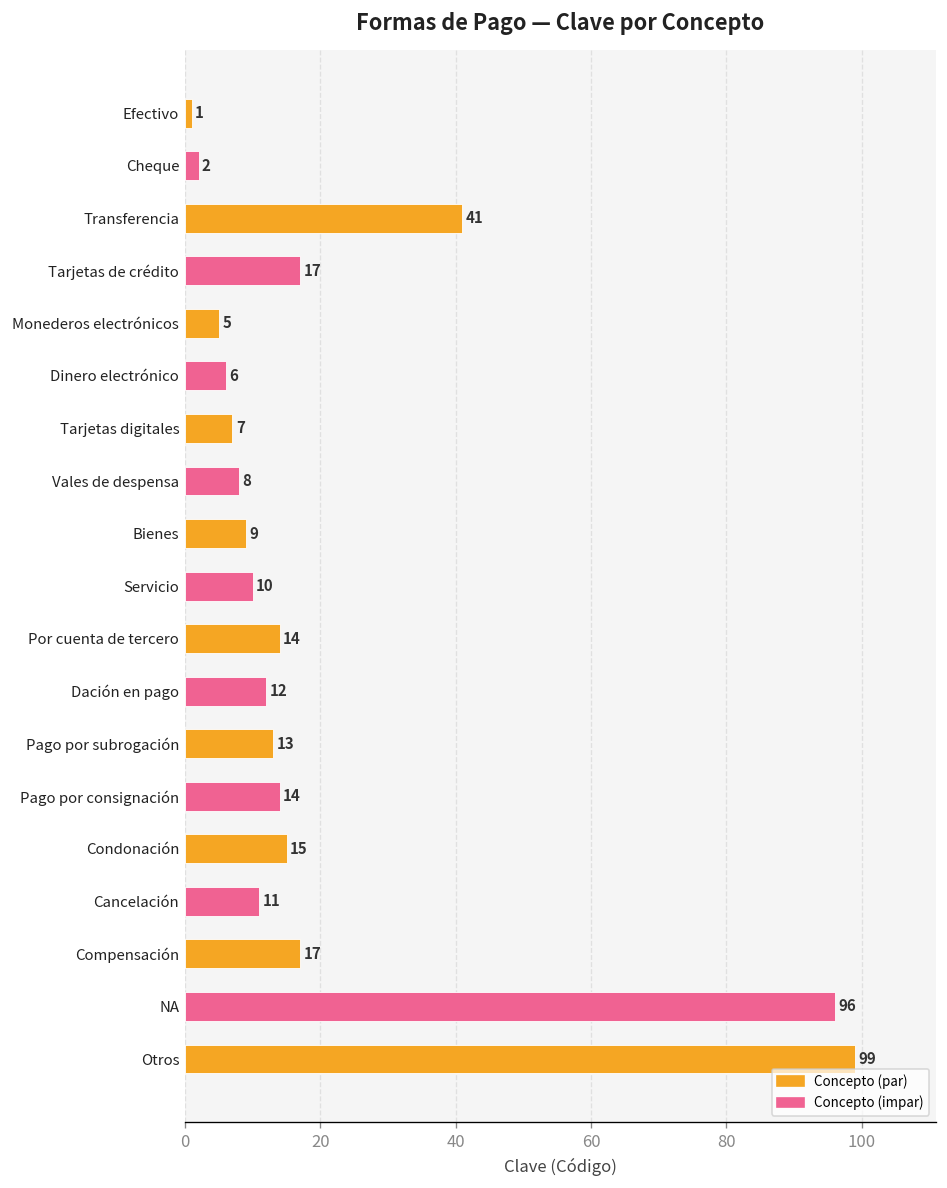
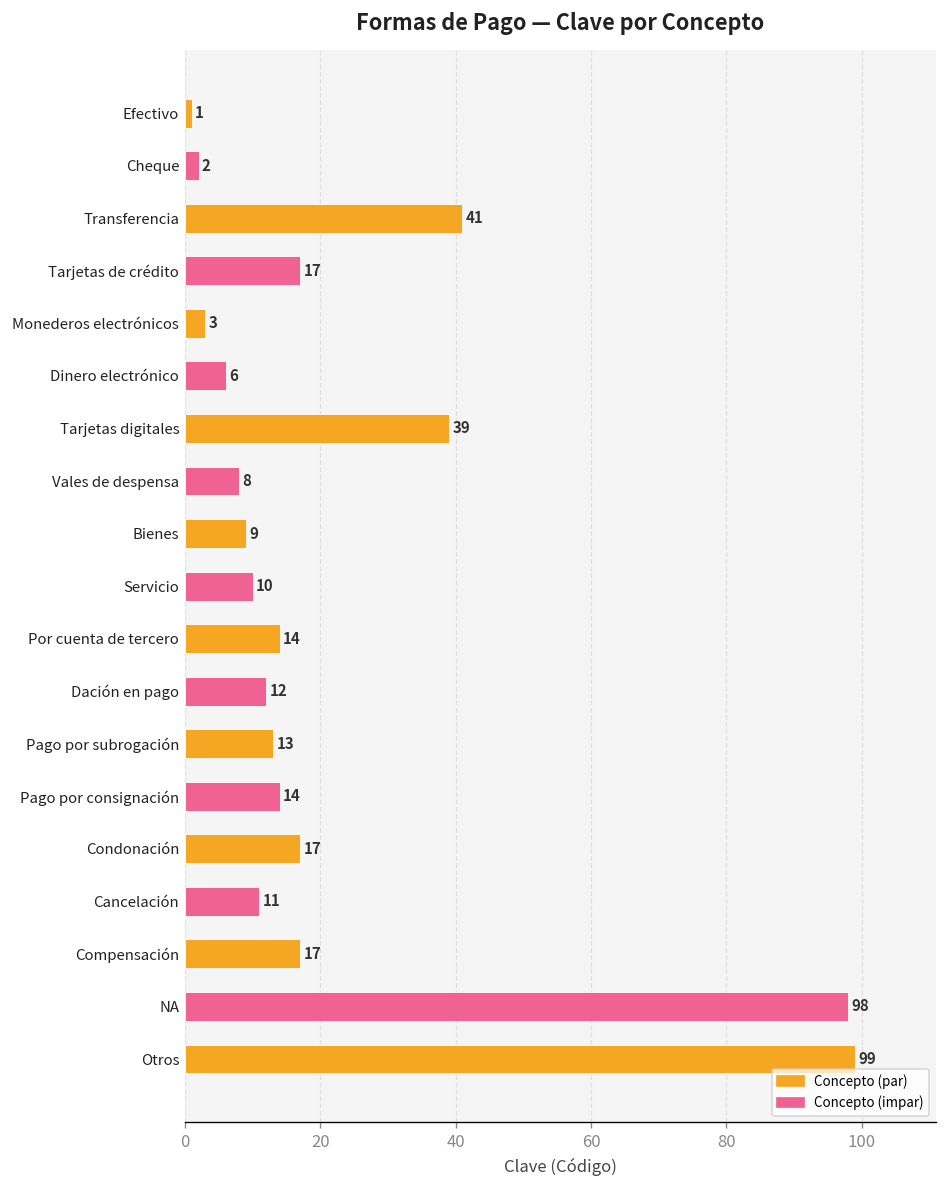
Monederos electrónicos: 5 -> 3
Tarjetas digitales: 7 -> 39
Condonación: 15 -> 17
NA: 96 -> 98
